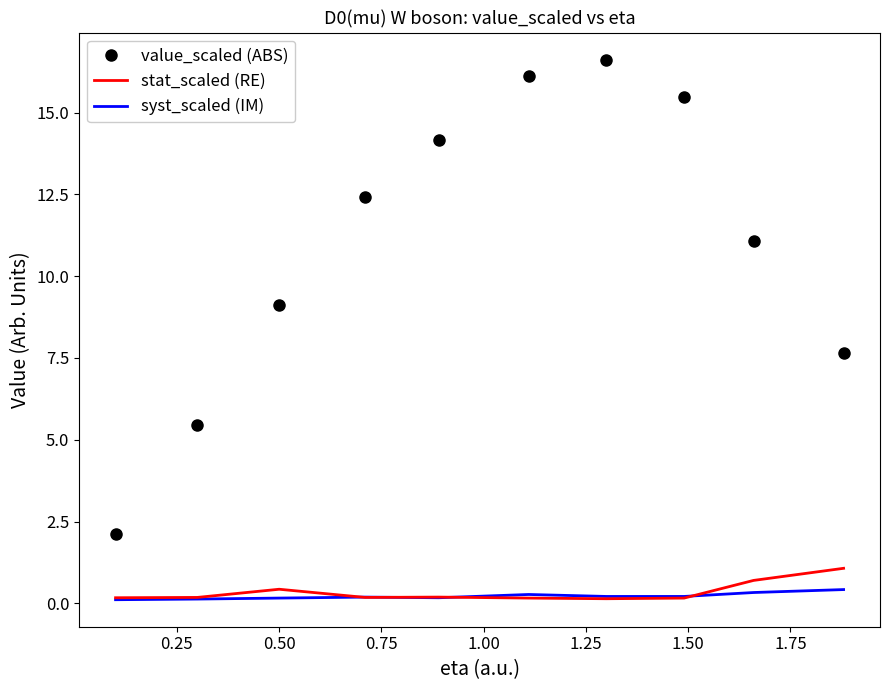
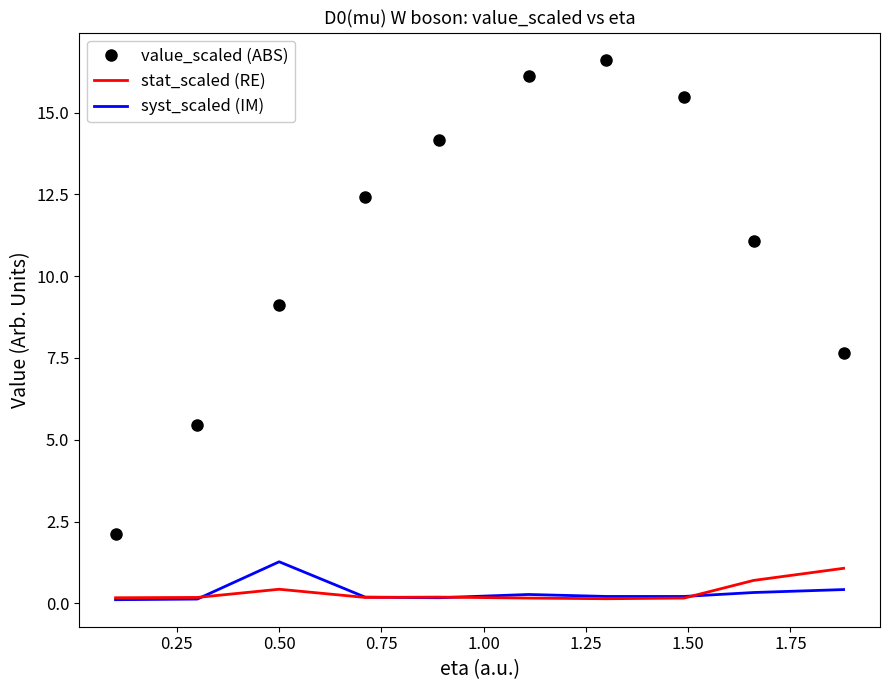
syst_scaled (IM), 0.50: 0.2 -> 1.3
